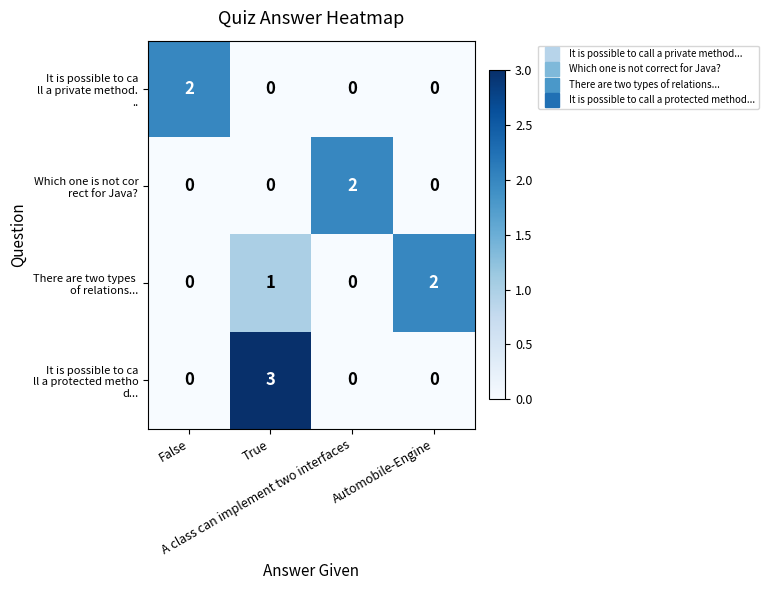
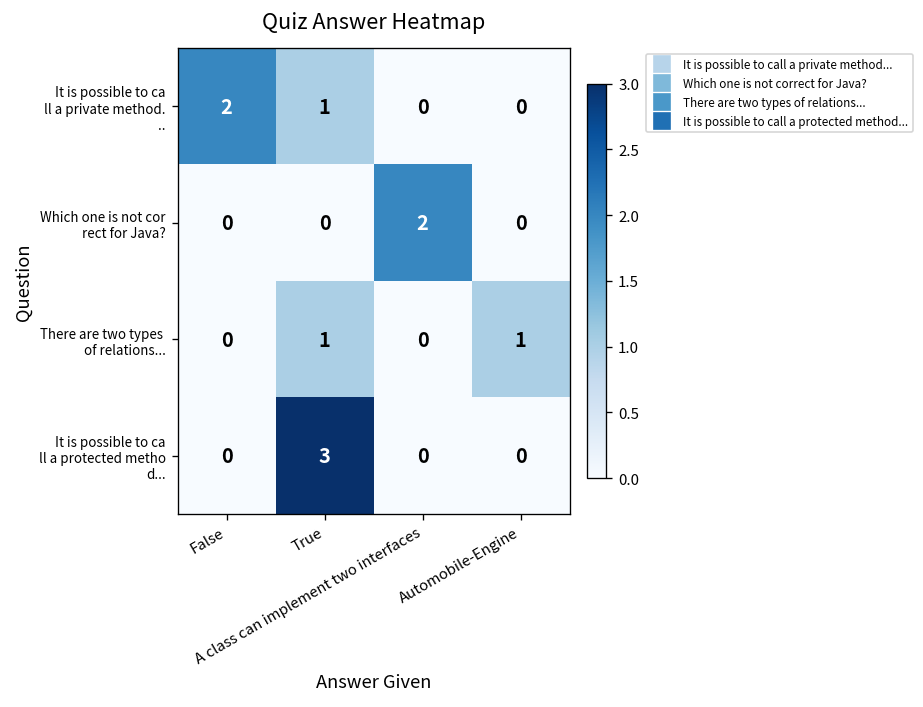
It is possible to ca ll a private method. .., True: 0 -> 1
There are two types of relations..., Automobile-Engine: 2 -> 1
